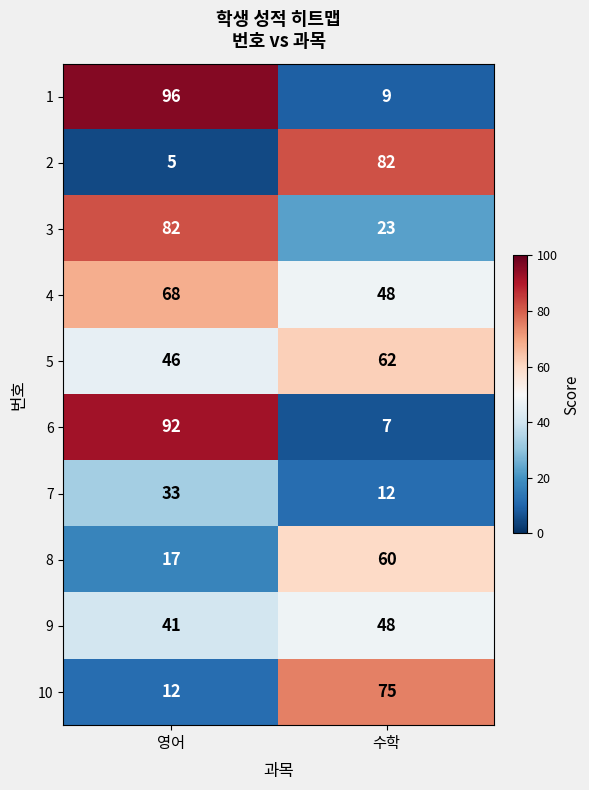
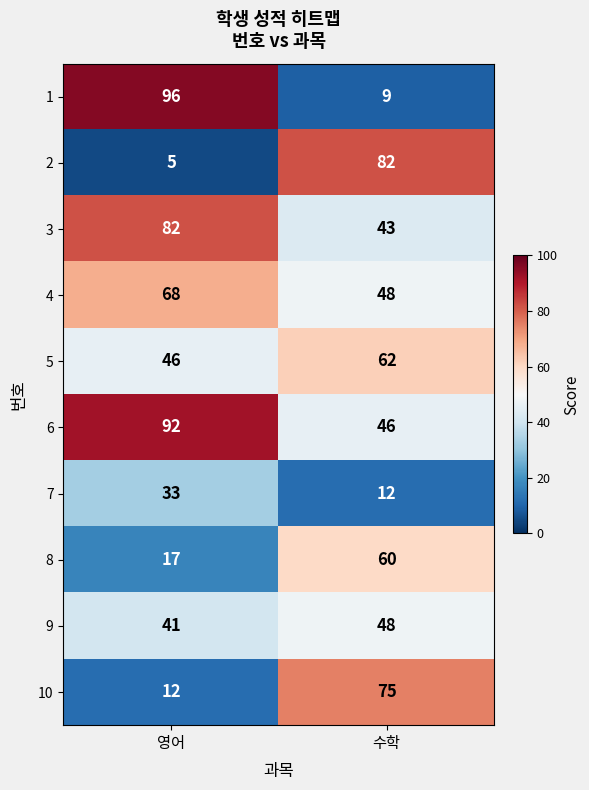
3, 수학: 23 -> 43
6, 수학: 7 -> 46
